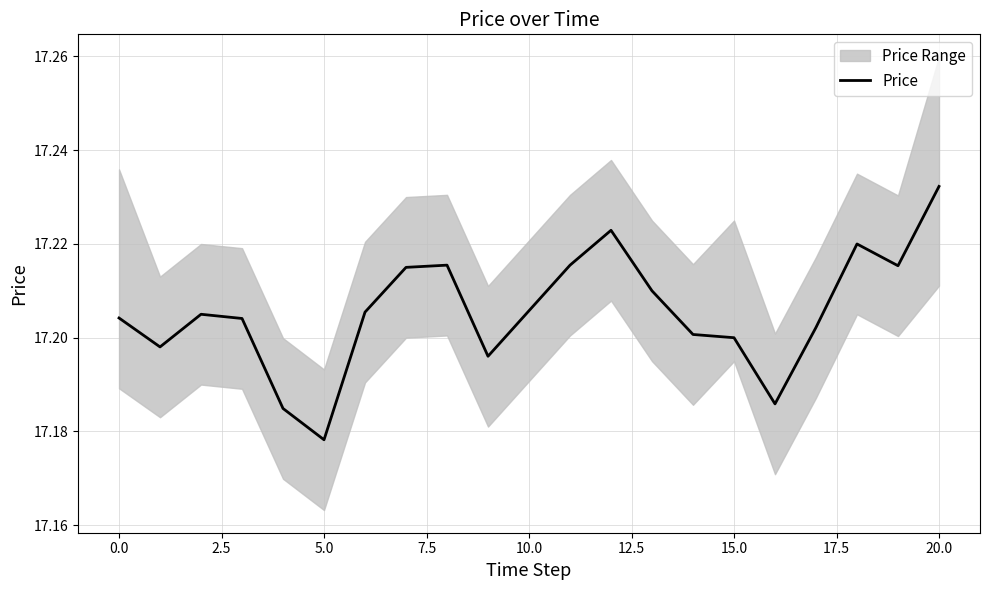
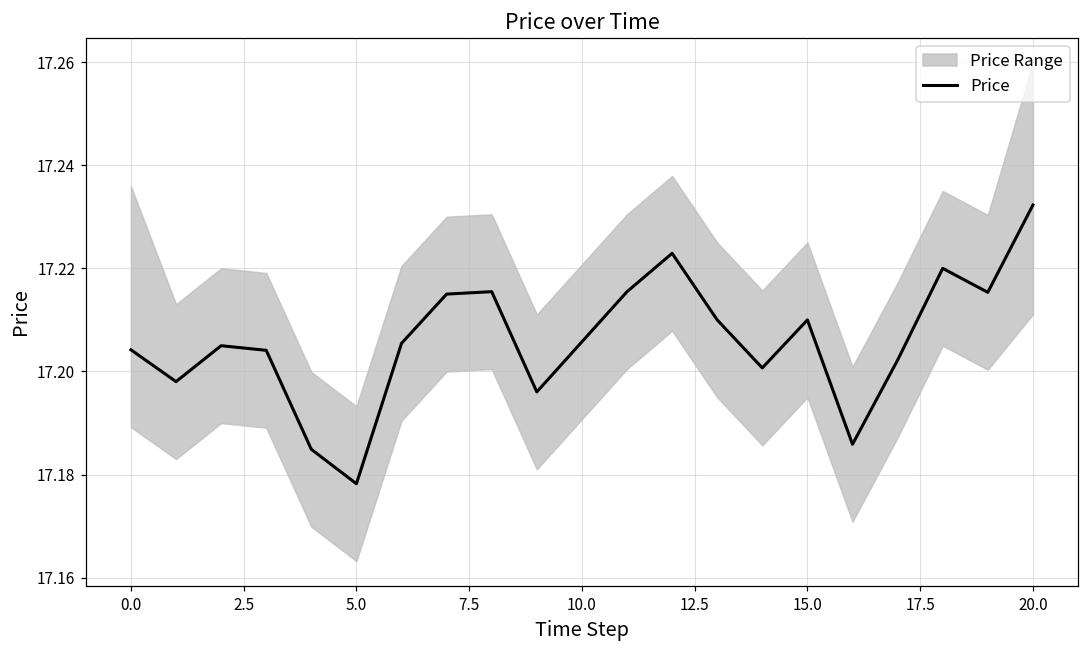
Price, 15.0: 17.20 -> 17.21
